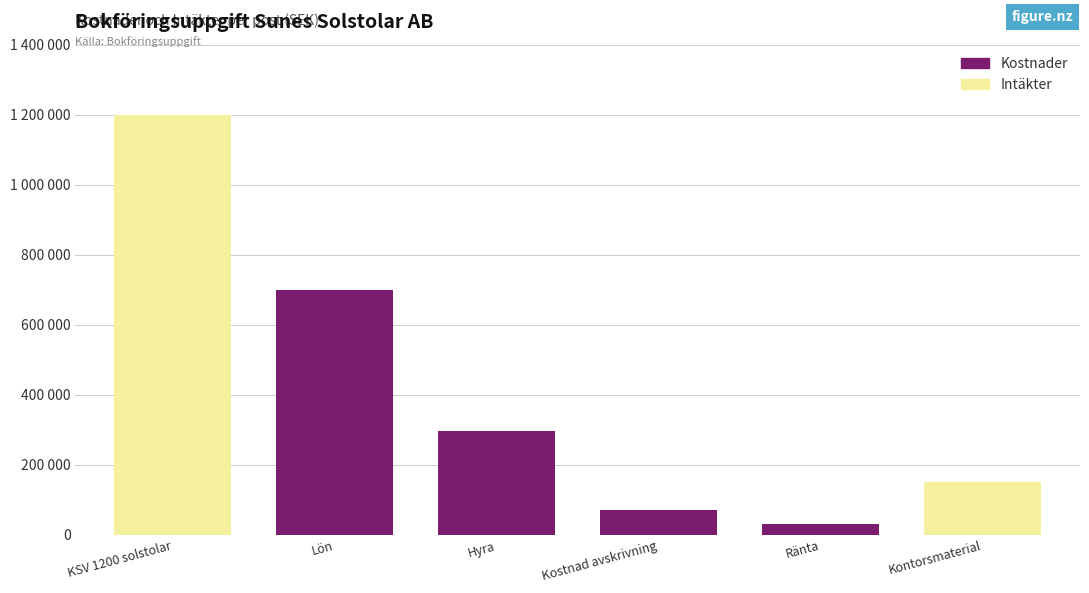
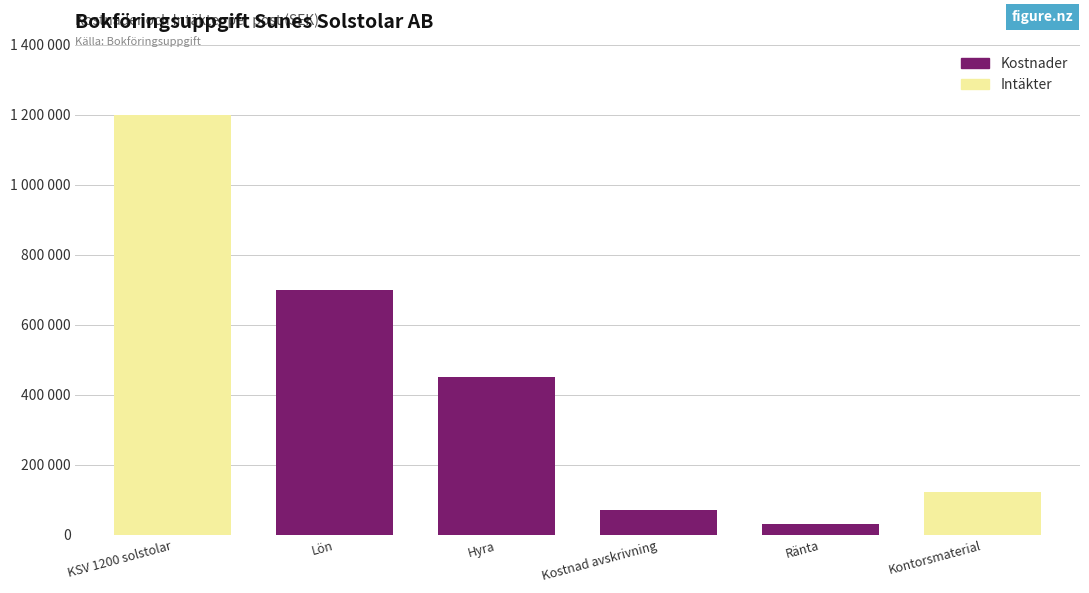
Kostnader, Hyra: 300000 -> 450000
Intäkter, Kontorsmaterial: 150000 -> 120000
